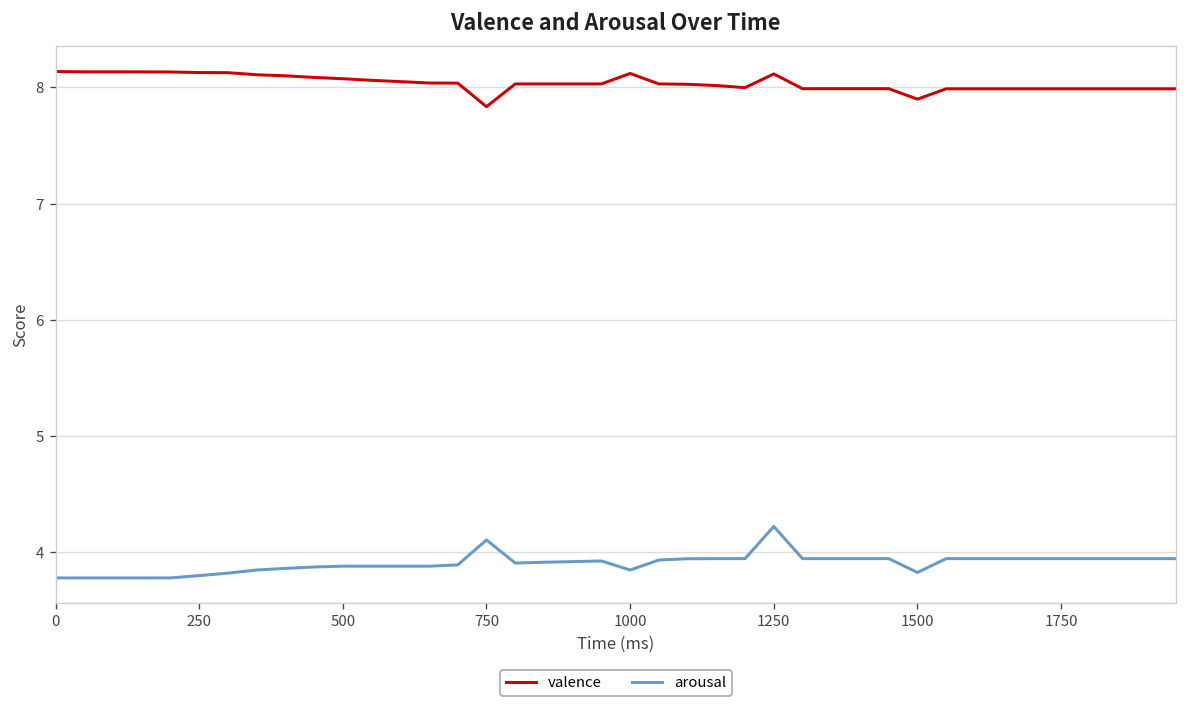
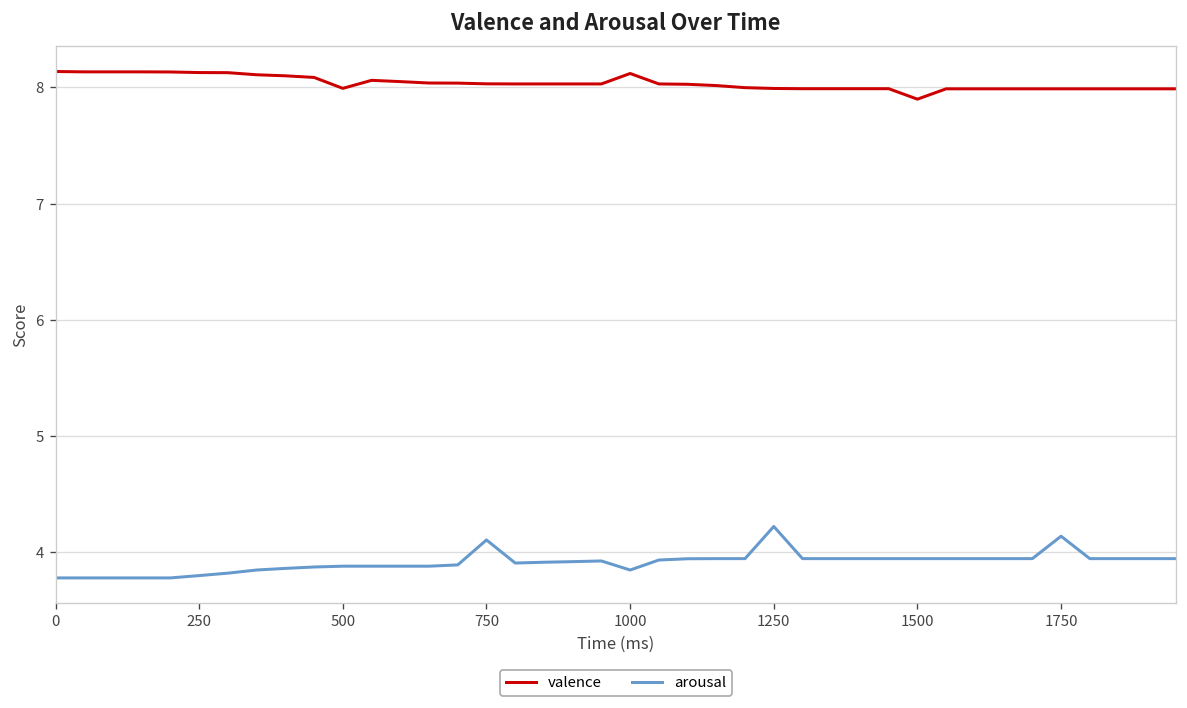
valence, 500: 8.1 -> 8.0
valence, 750: 7.8 -> 8.0
valence, 1250: 8.1 -> 8.0
arousal, 1500: 3.8 -> 3.9
arousal, 1750: 3.9 -> 4.1
